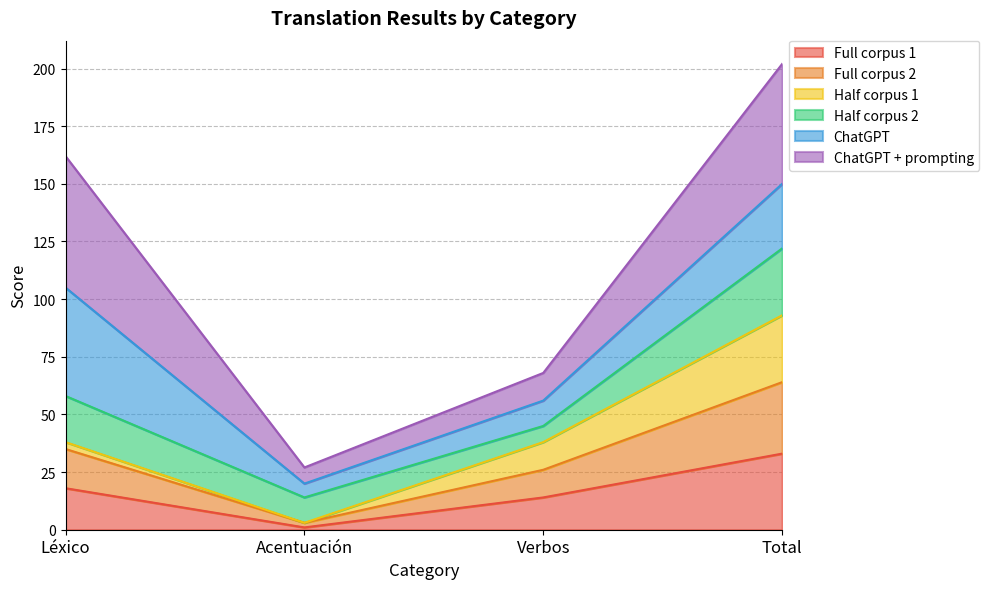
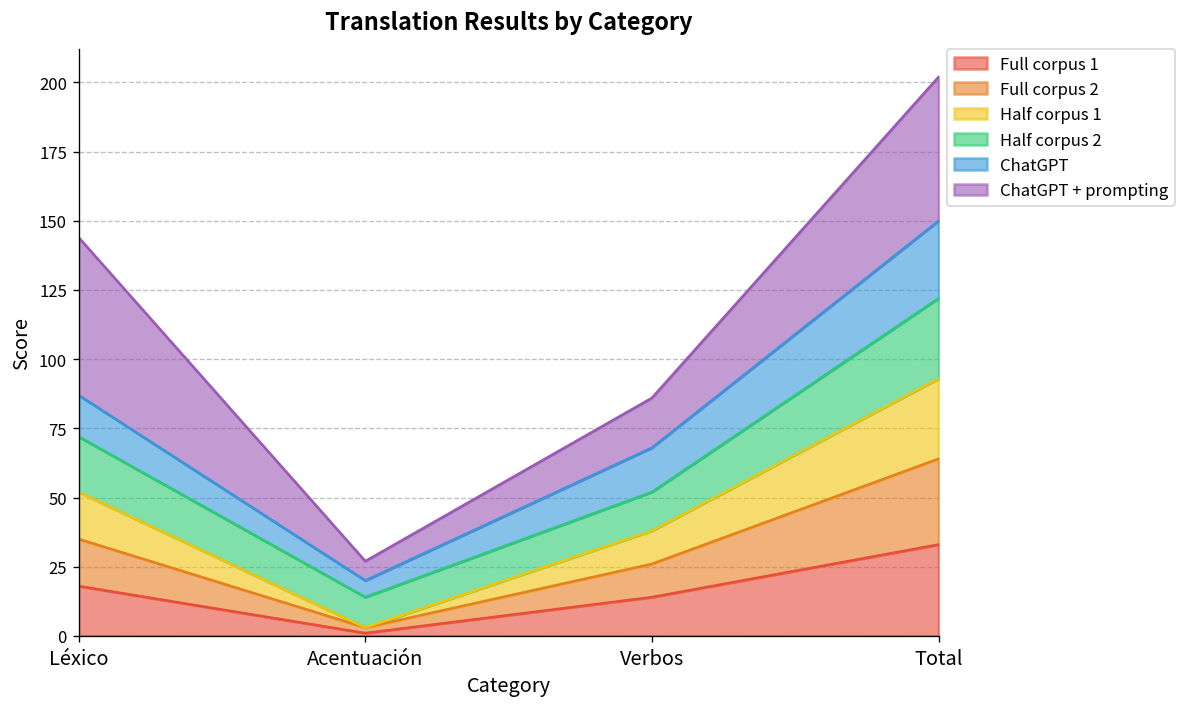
Half corpus 1, Léxico: 3 -> 17
ChatGPT, Léxico: 47 -> 15
Half corpus 2, Verbos: 7 -> 14
ChatGPT, Verbos: 11 -> 16
ChatGPT + prompting, Verbos: 12 -> 18
